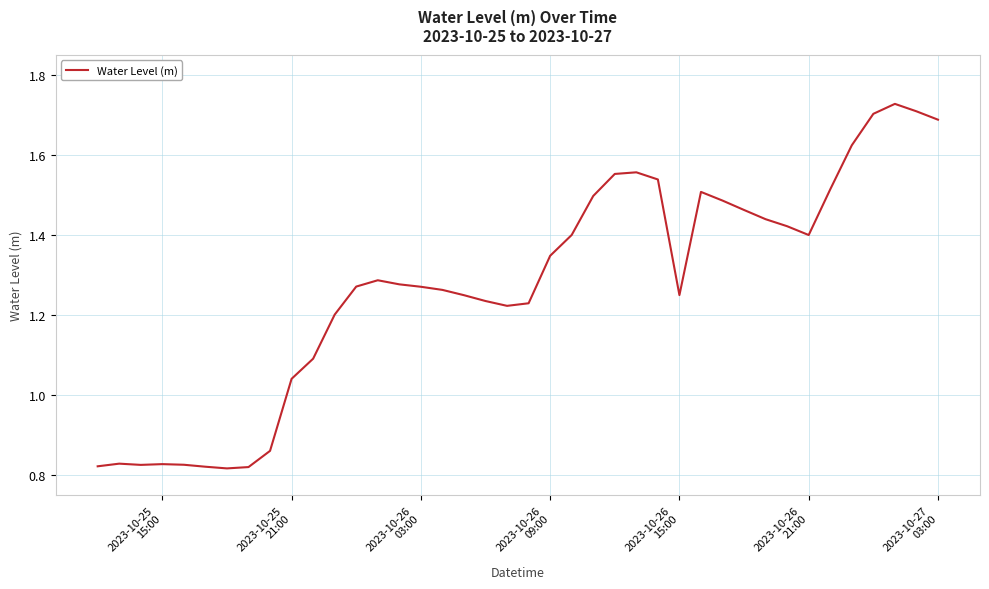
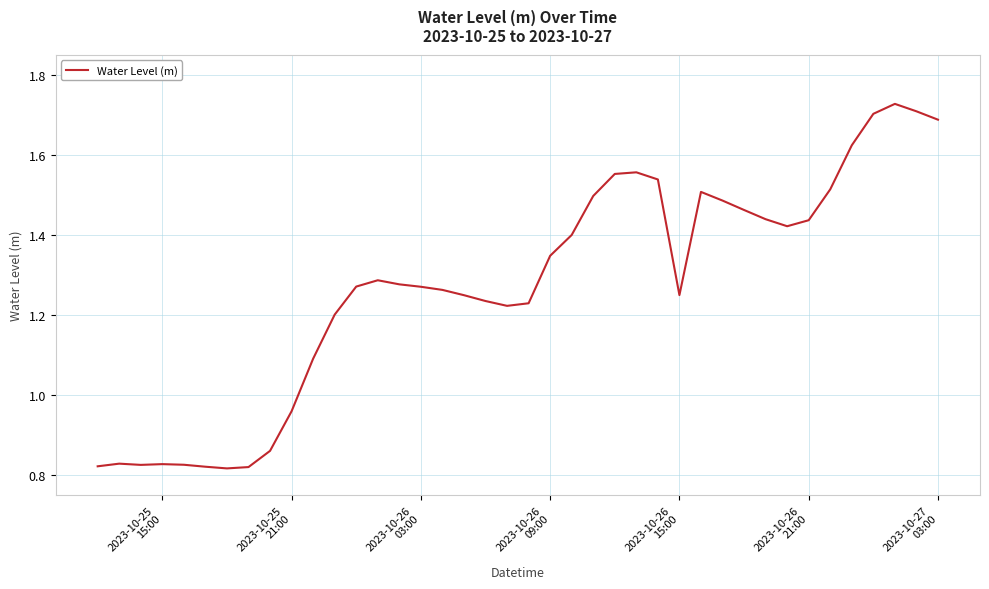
2023-10-25 21:00: 1.04 -> 0.96
2023-10-26 21:00: 1.40 -> 1.44
